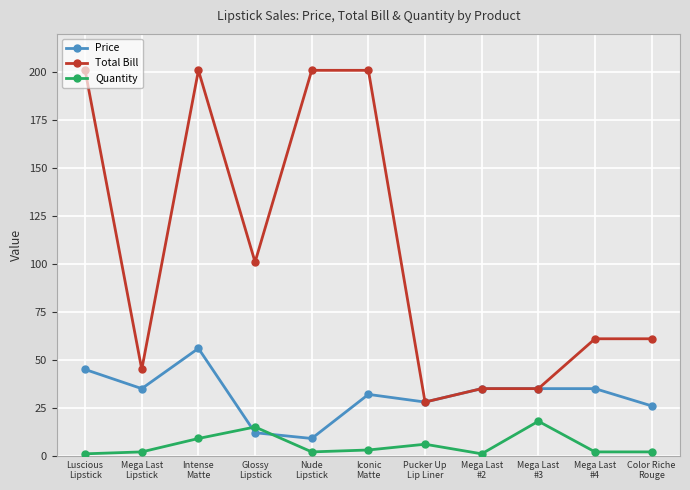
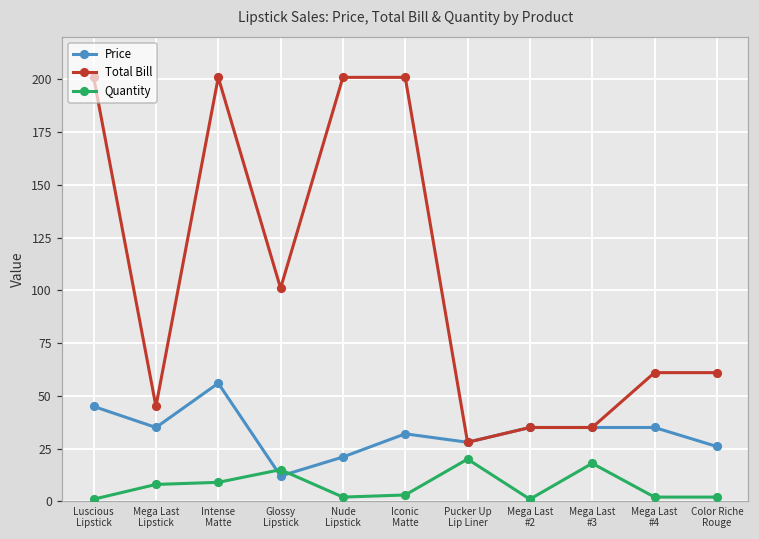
Quantity, Mega Last Lipstick: 2 -> 8
Price, Nude Lipstick: 9 -> 21
Quantity, Pucker Up Lip Liner: 6 -> 20
